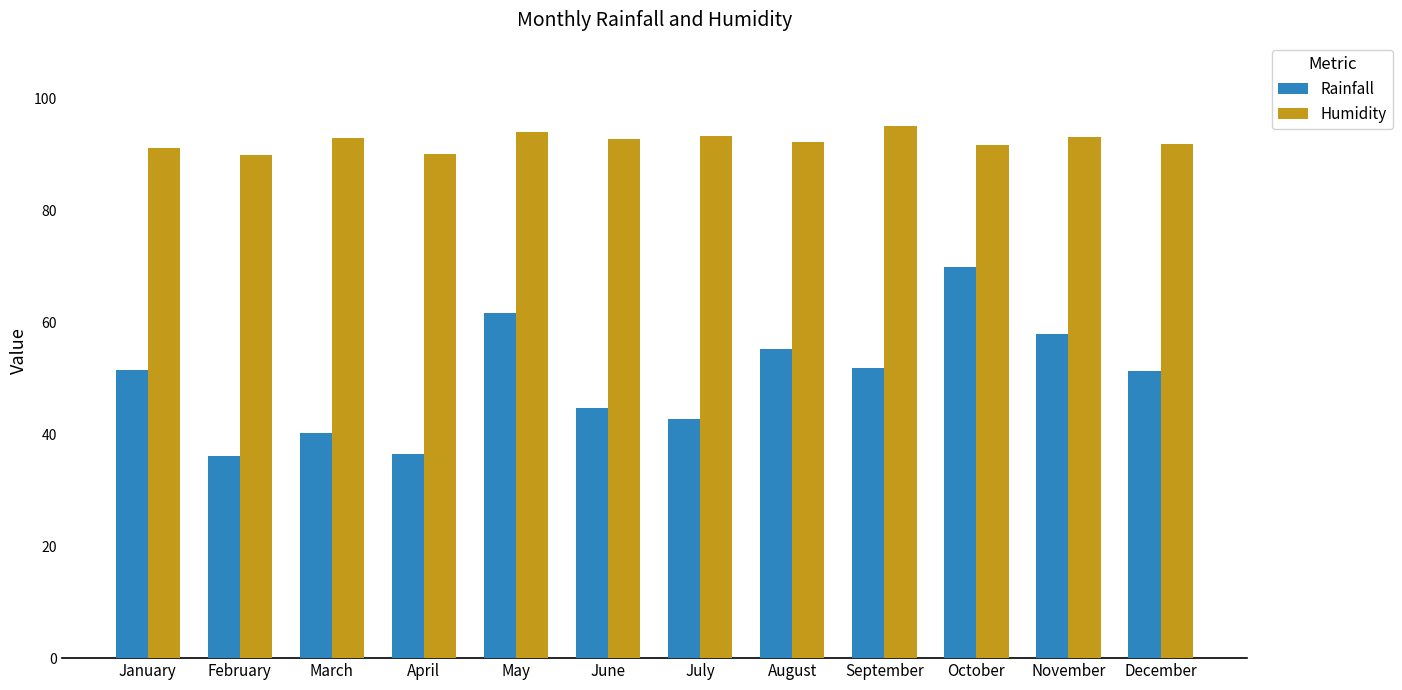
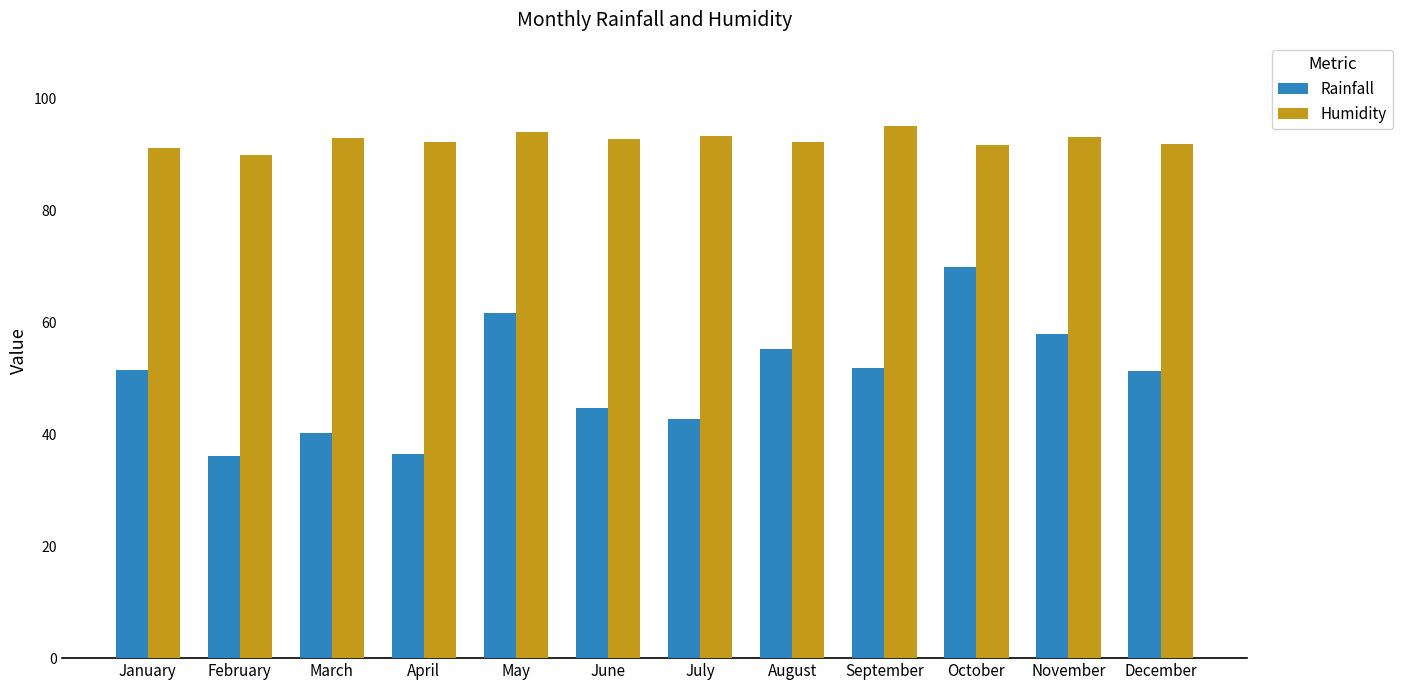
Humidity, April: 90 -> 92
